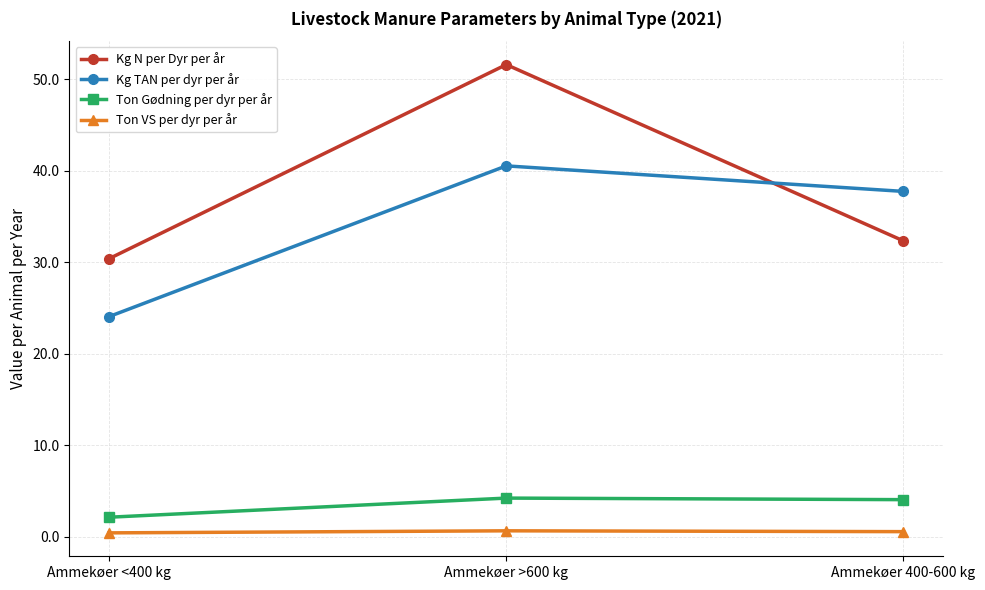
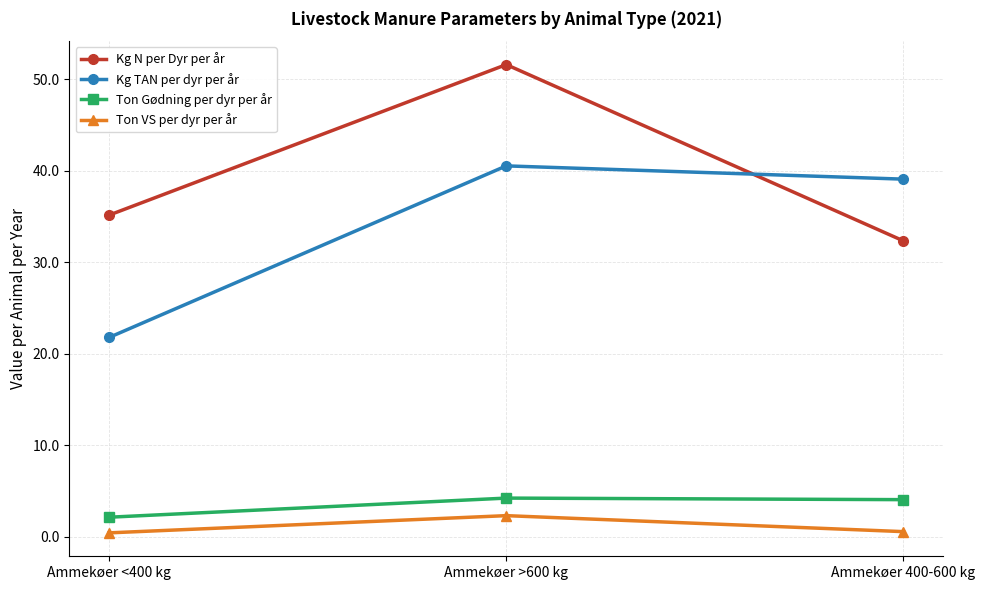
Kg N per Dyr per år, Ammekøer <400 kg: 30 -> 35
Kg TAN per dyr per år, Ammekøer <400 kg: 24 -> 22
Ton VS per dyr per år, Ammekøer >600 kg: 1 -> 2
Kg TAN per dyr per år, Ammekøer 400-600 kg: 38 -> 39
